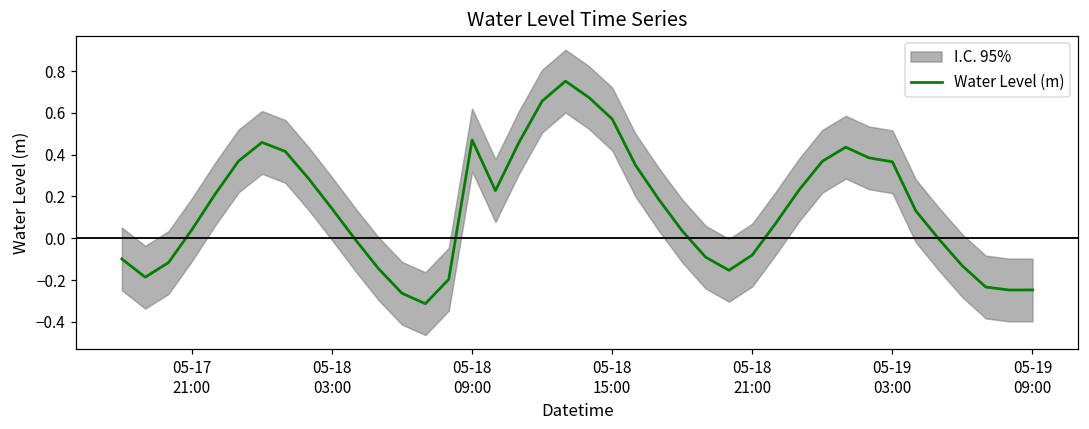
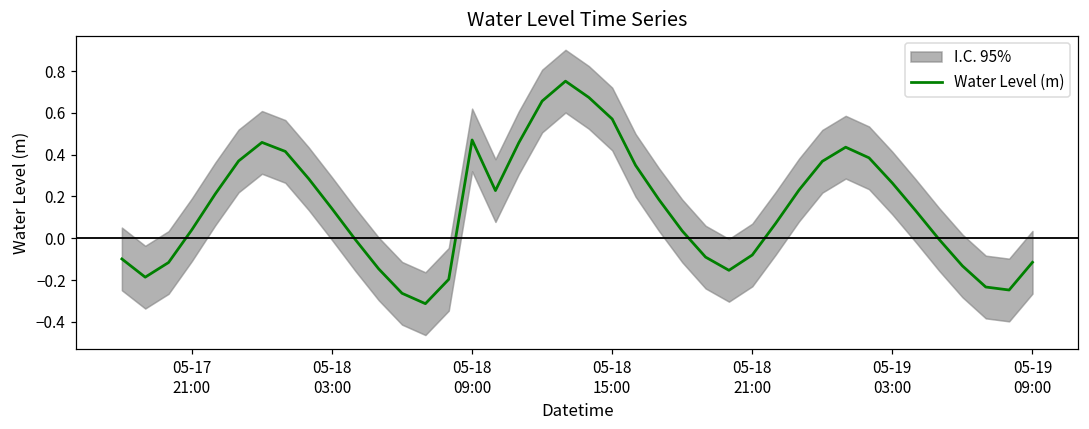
Water Level (m), 05-19 03:00: 0.37 -> 0.26
Water Level (m), 05-19 09:00: -0.25 -> -0.12
